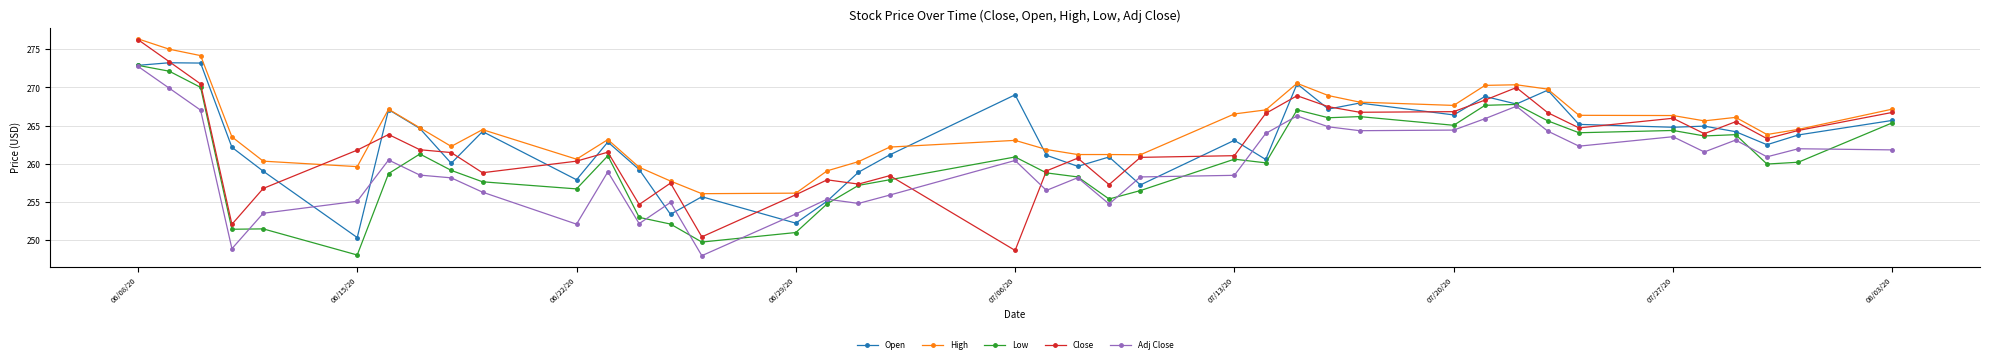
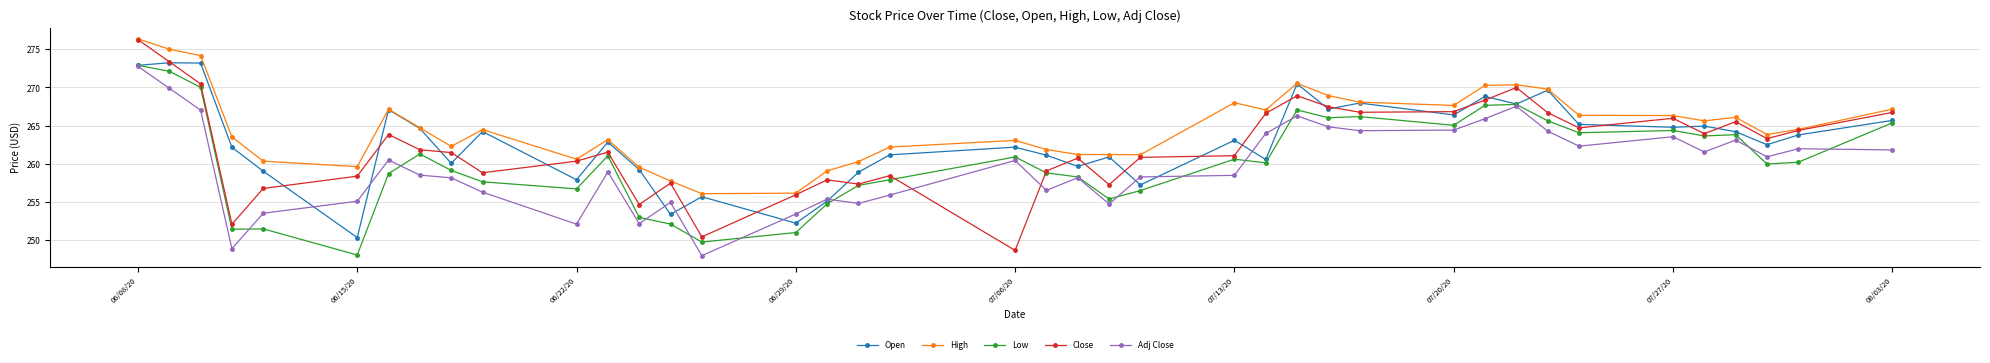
Close, 06/15/20: 262 -> 258
Open, 07/06/20: 269 -> 262
High, 07/13/20: 267 -> 268
